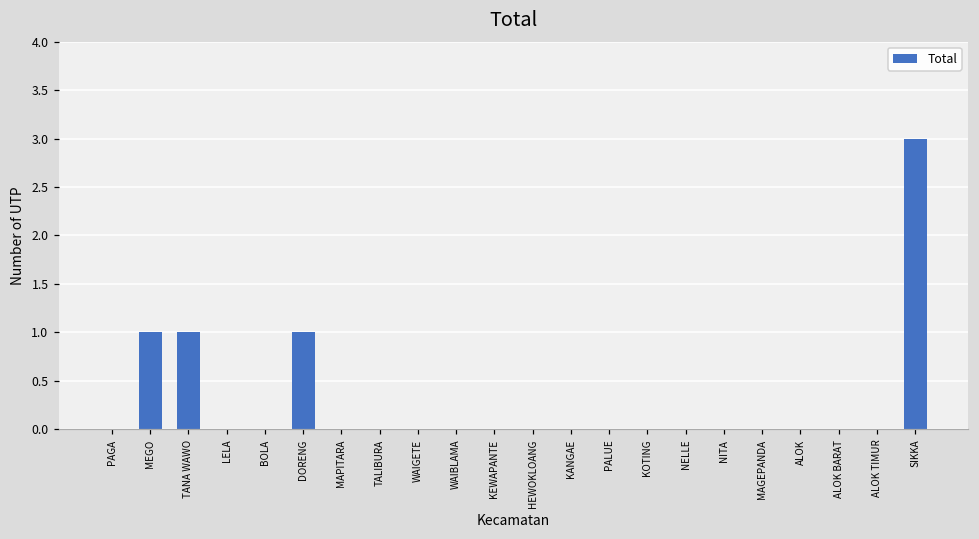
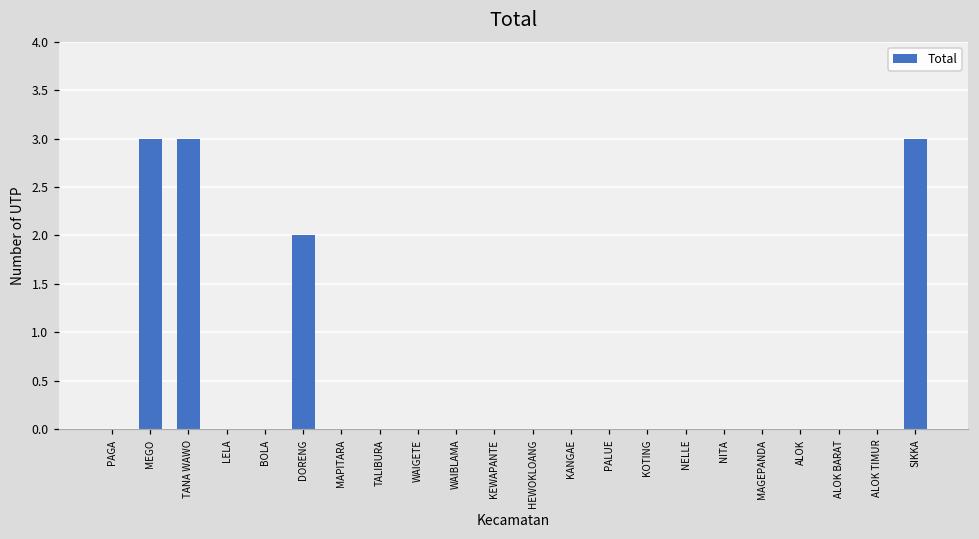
MEGO: 1 -> 3
TANA WAWO: 1 -> 3
DORENG: 1 -> 2
